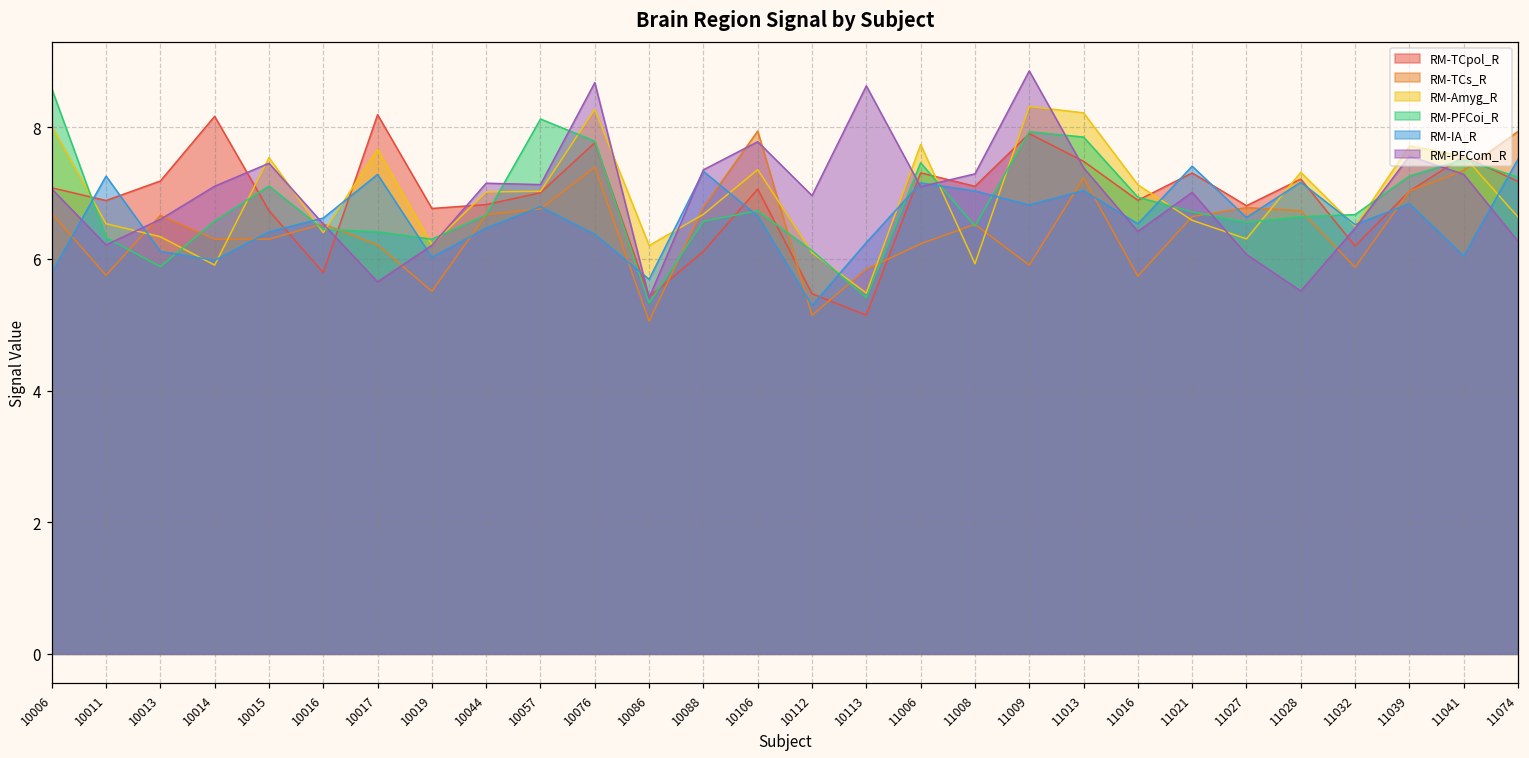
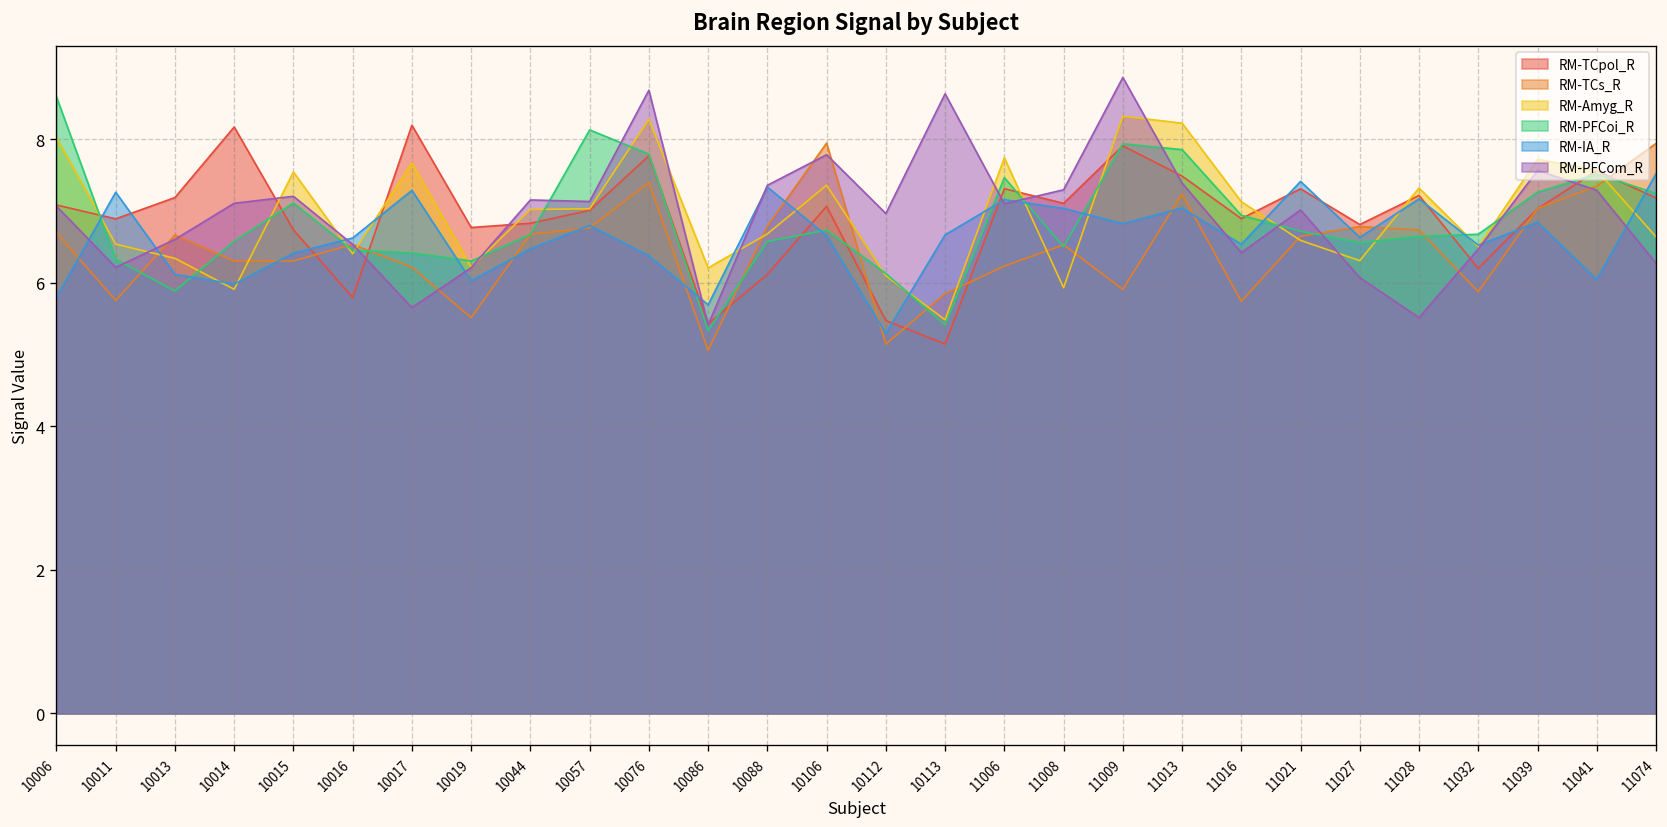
RM-PFCom_R, 10015: 7.5 -> 7.2
RM-IA_R, 10113: 6.2 -> 6.7
